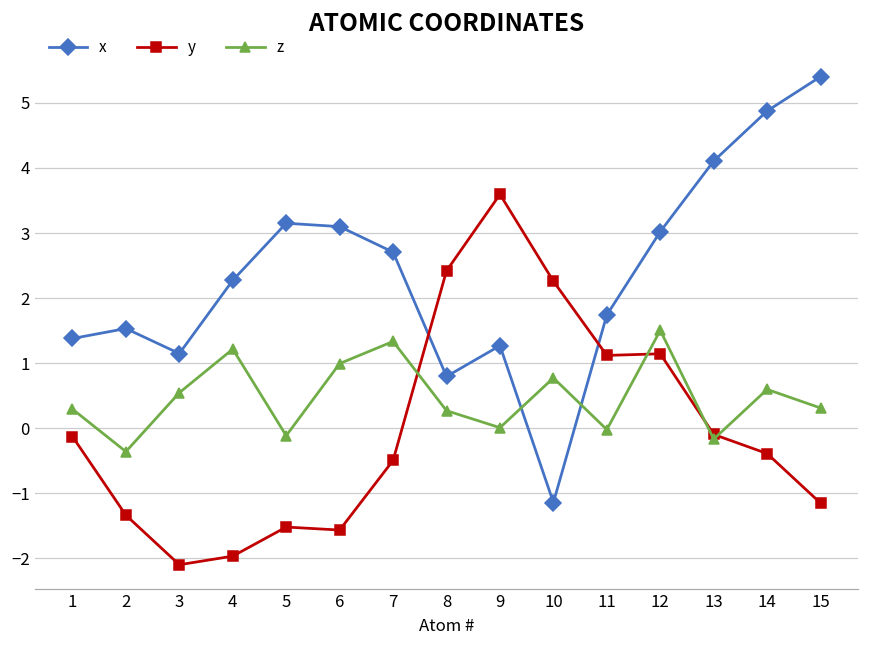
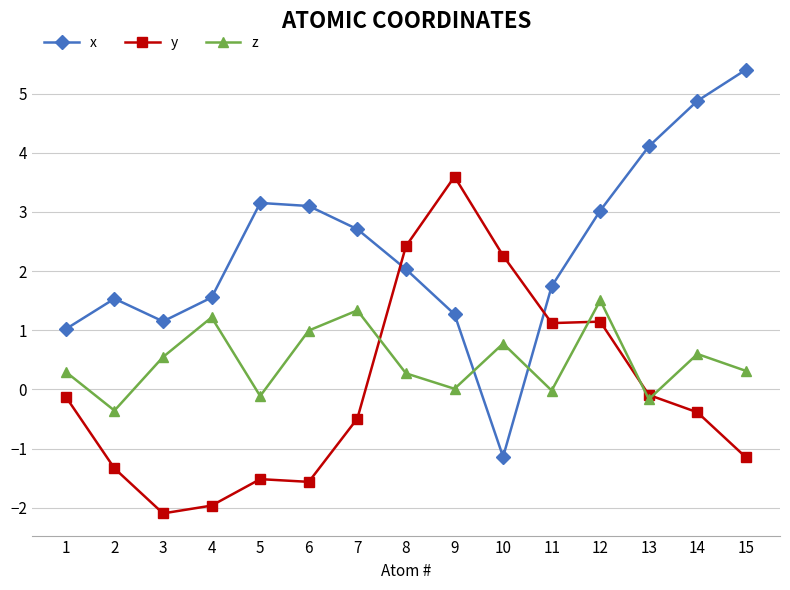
x, 1: 1.4 -> 1.0
x, 4: 2.3 -> 1.6
x, 8: 0.8 -> 2.0
